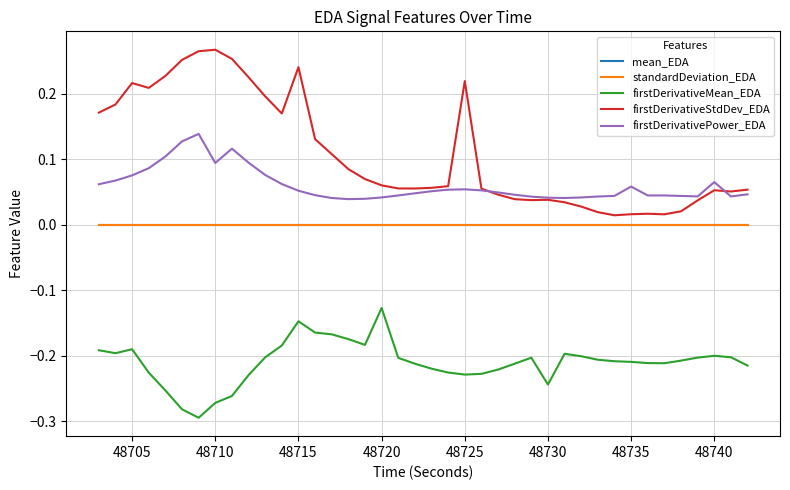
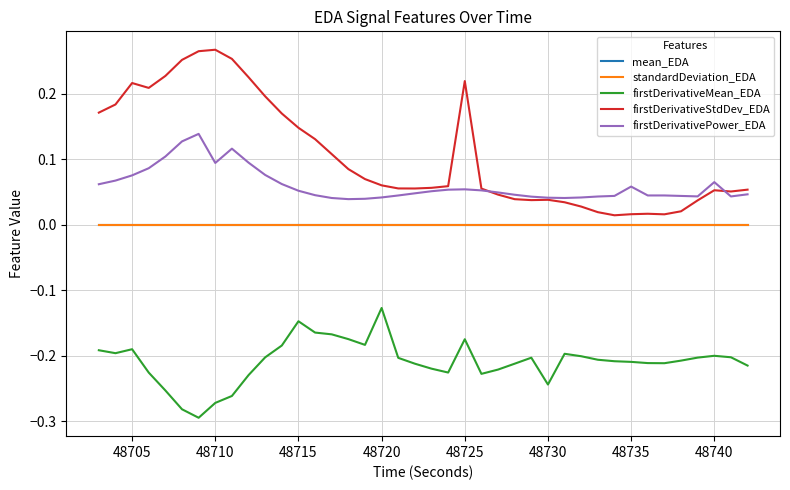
firstDerivativeStdDev_EDA, 48715: 0.24 -> 0.15
firstDerivativeMean_EDA, 48725: -0.23 -> -0.17
